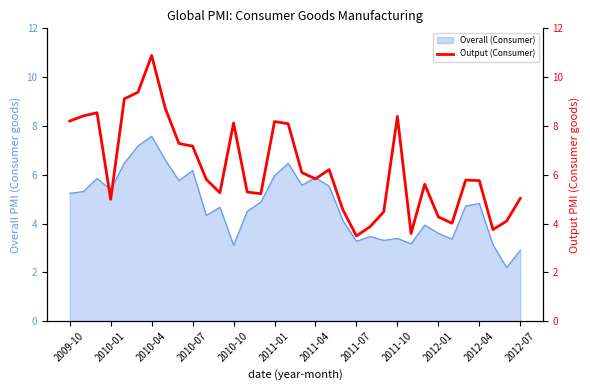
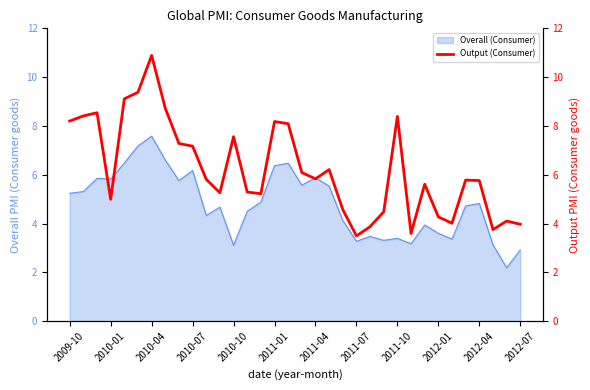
Overall (Consumer), 2010-01: 5.4 -> 5.8
Overall (Consumer), 2011-01: 6.0 -> 6.4
Output (Consumer), 2010-10: 8.1 -> 7.6
Output (Consumer), 2012-07: 5.0 -> 4.0
